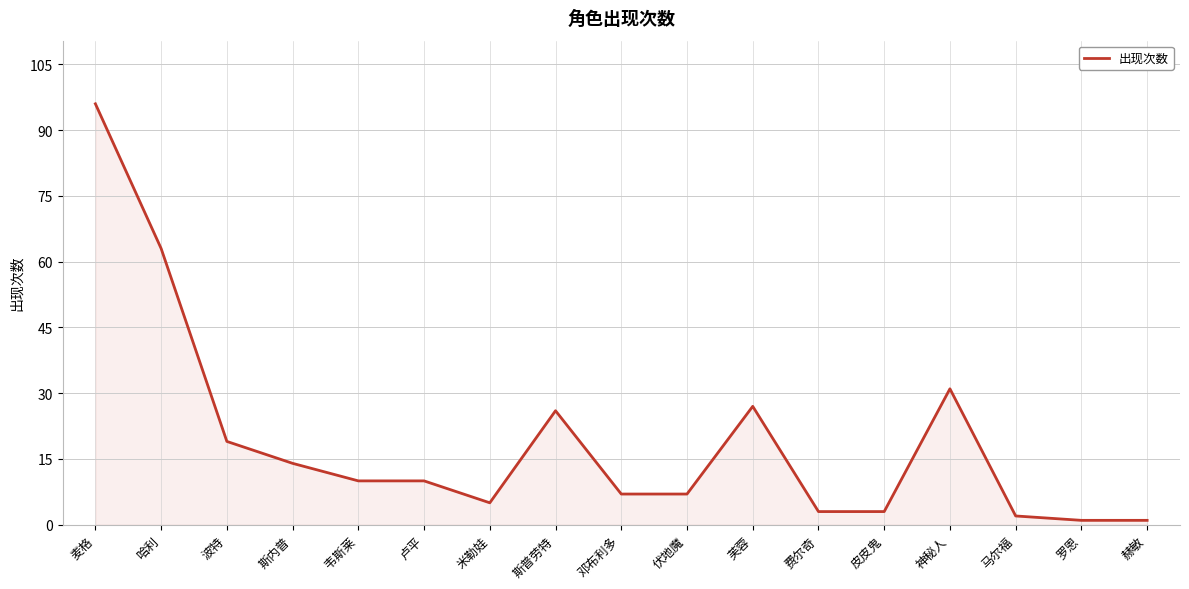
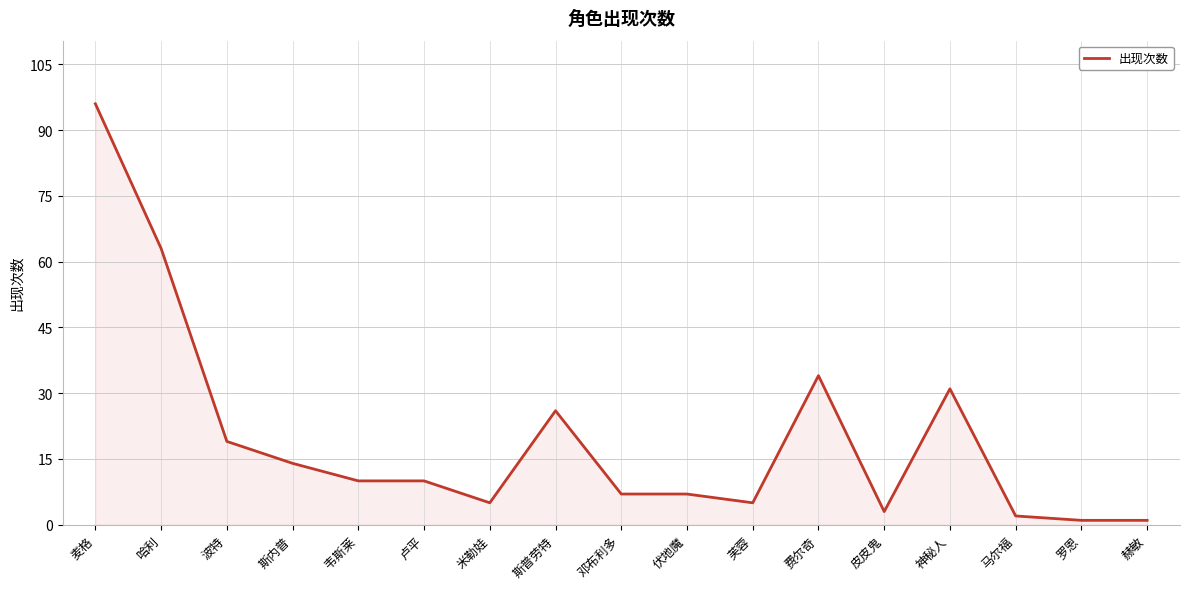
芙蓉: 27 -> 5
费尔奇: 3 -> 34
